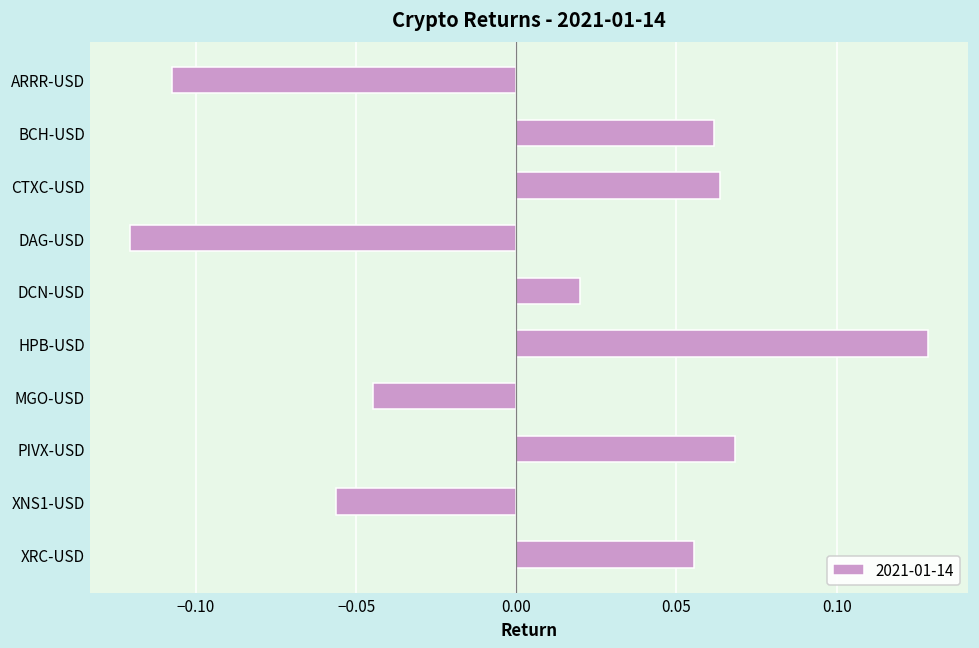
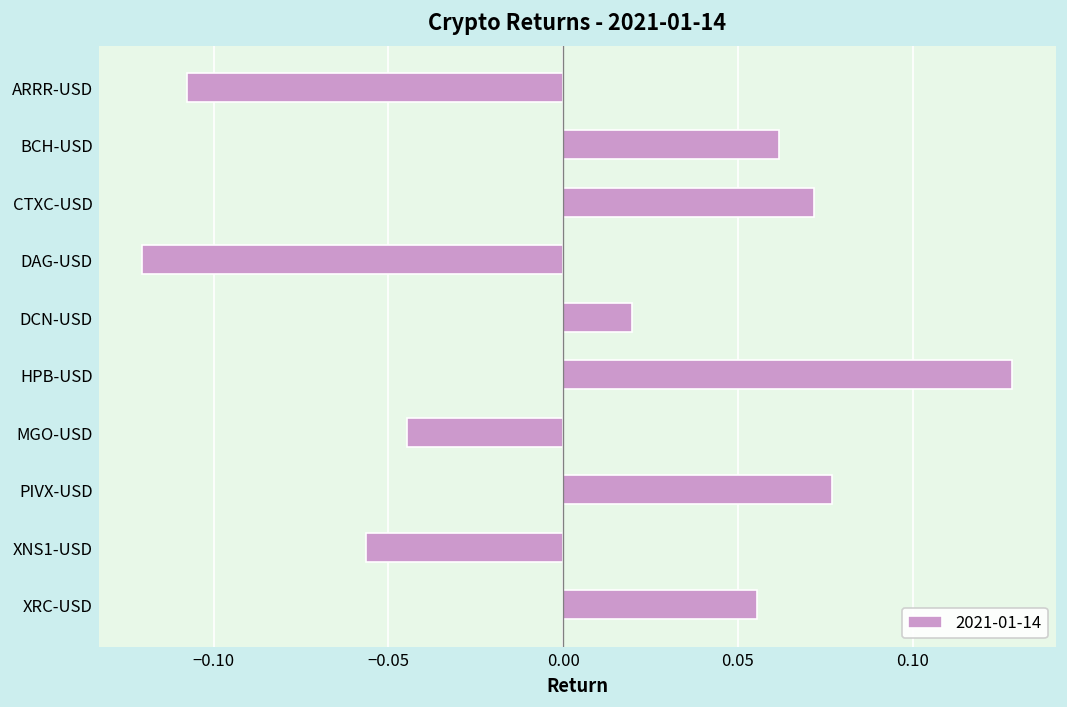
CTXC-USD: 0.064 -> 0.072
PIVX-USD: 0.068 -> 0.077
